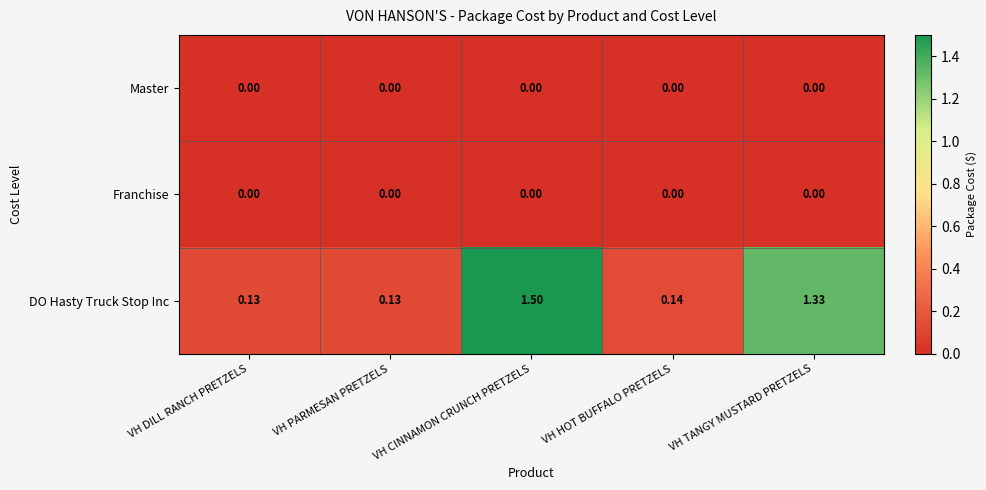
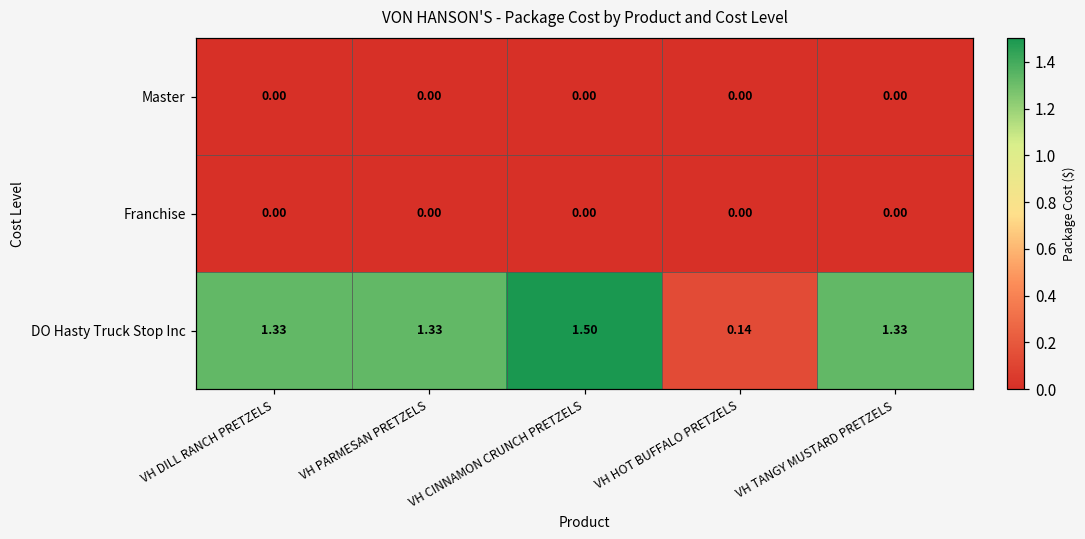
DO Hasty Truck Stop Inc, VH DILL RANCH PRETZELS: 0.13 -> 1.33
DO Hasty Truck Stop Inc, VH PARMESAN PRETZELS: 0.13 -> 1.33
